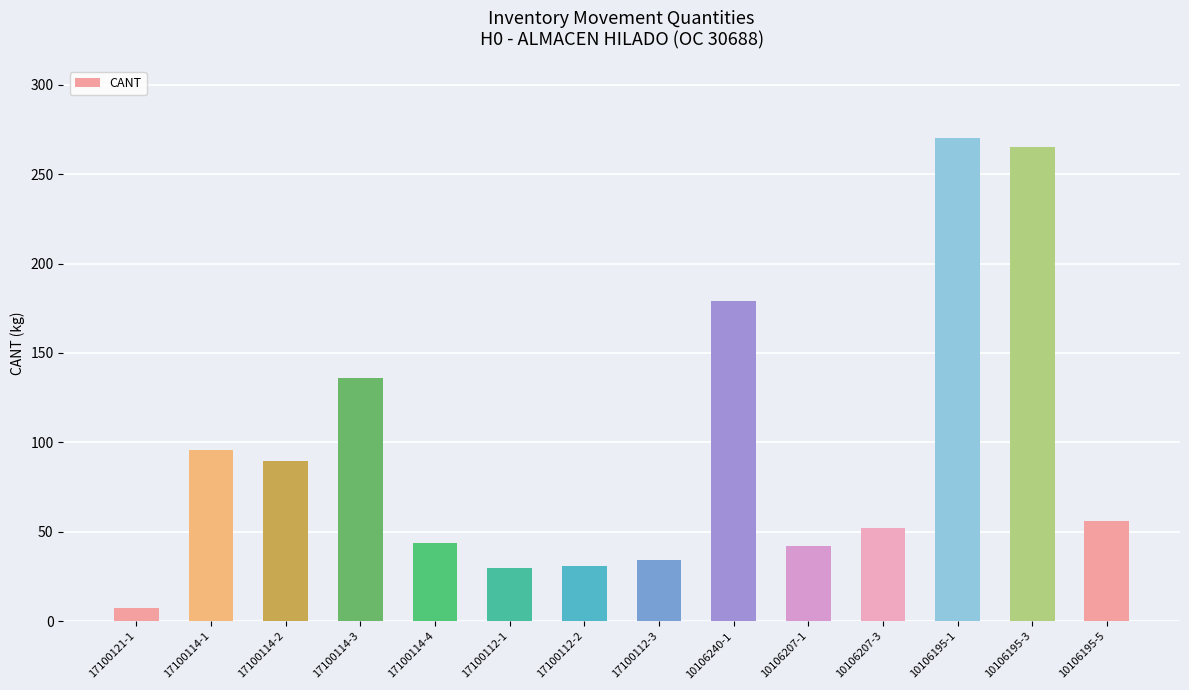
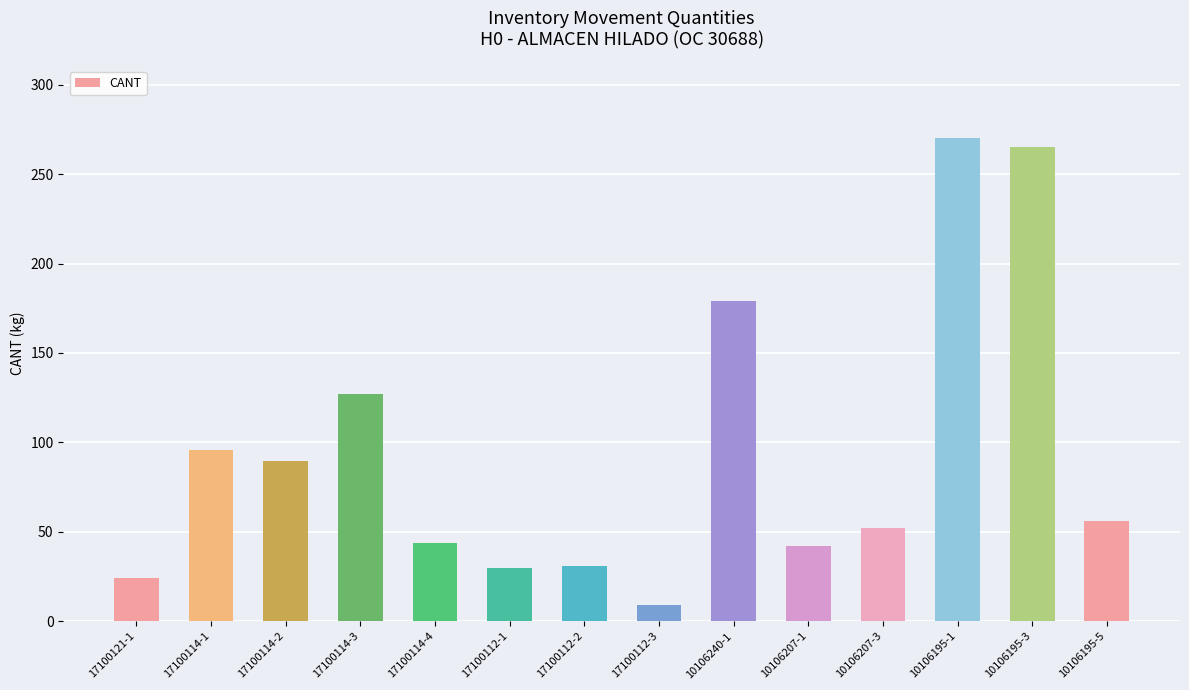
17100121-1: 8 -> 24
17100114-3: 136 -> 127
17100112-3: 34 -> 9
